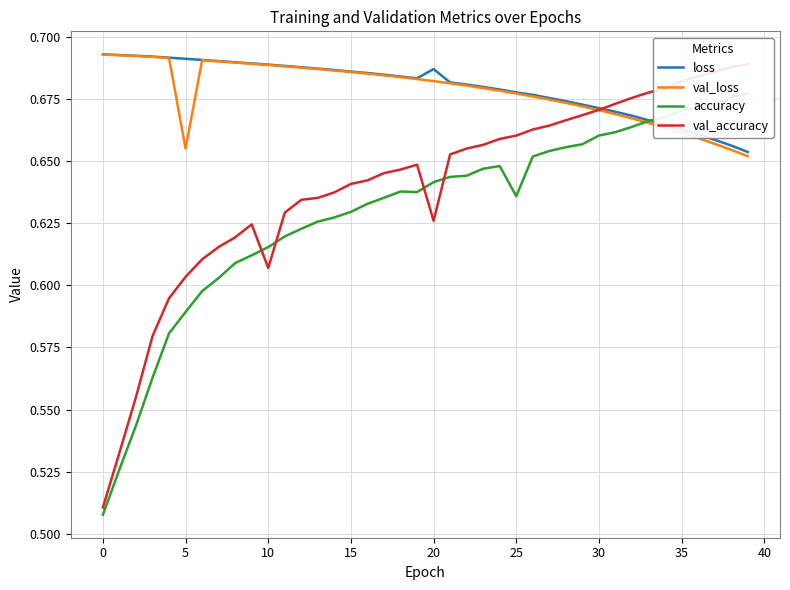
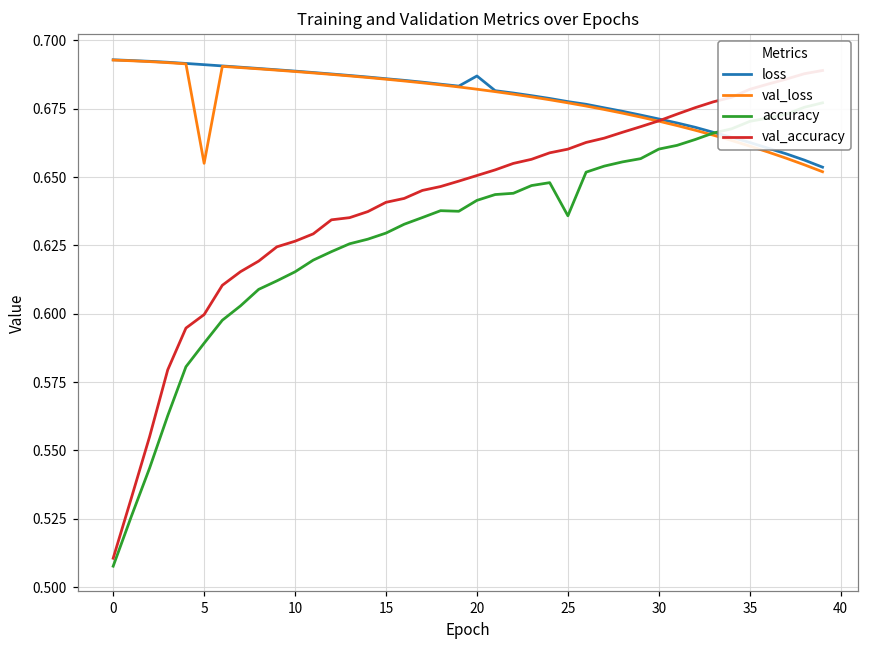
val_accuracy, 5: 0.603 -> 0.600
val_accuracy, 10: 0.607 -> 0.627
val_accuracy, 20: 0.626 -> 0.651
